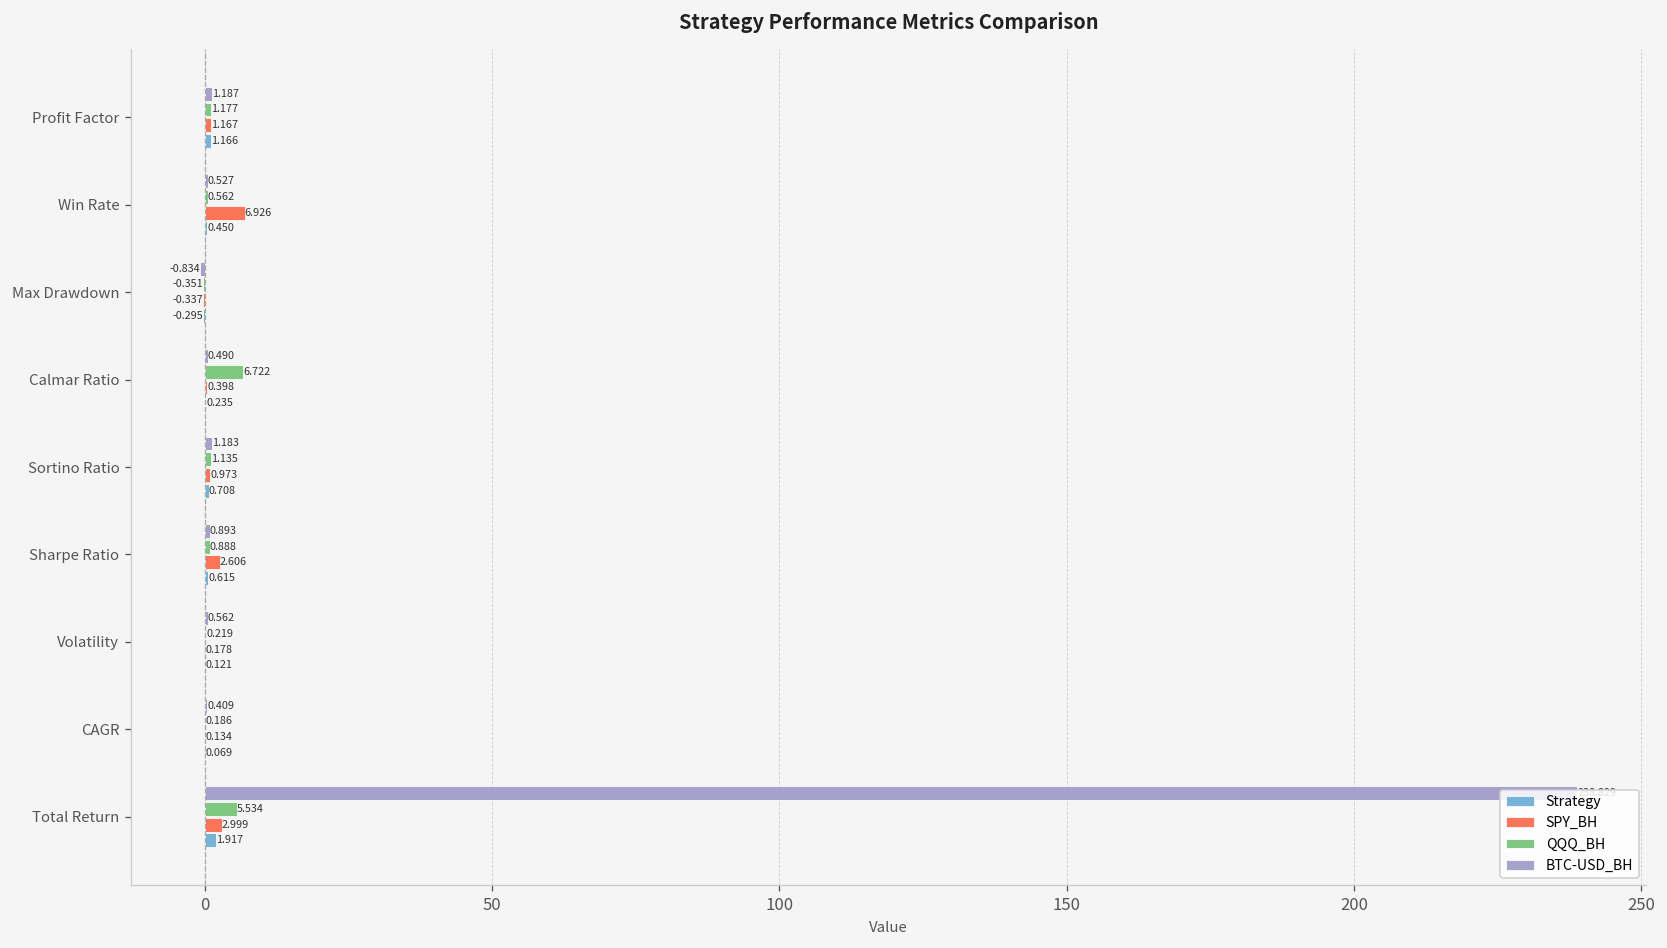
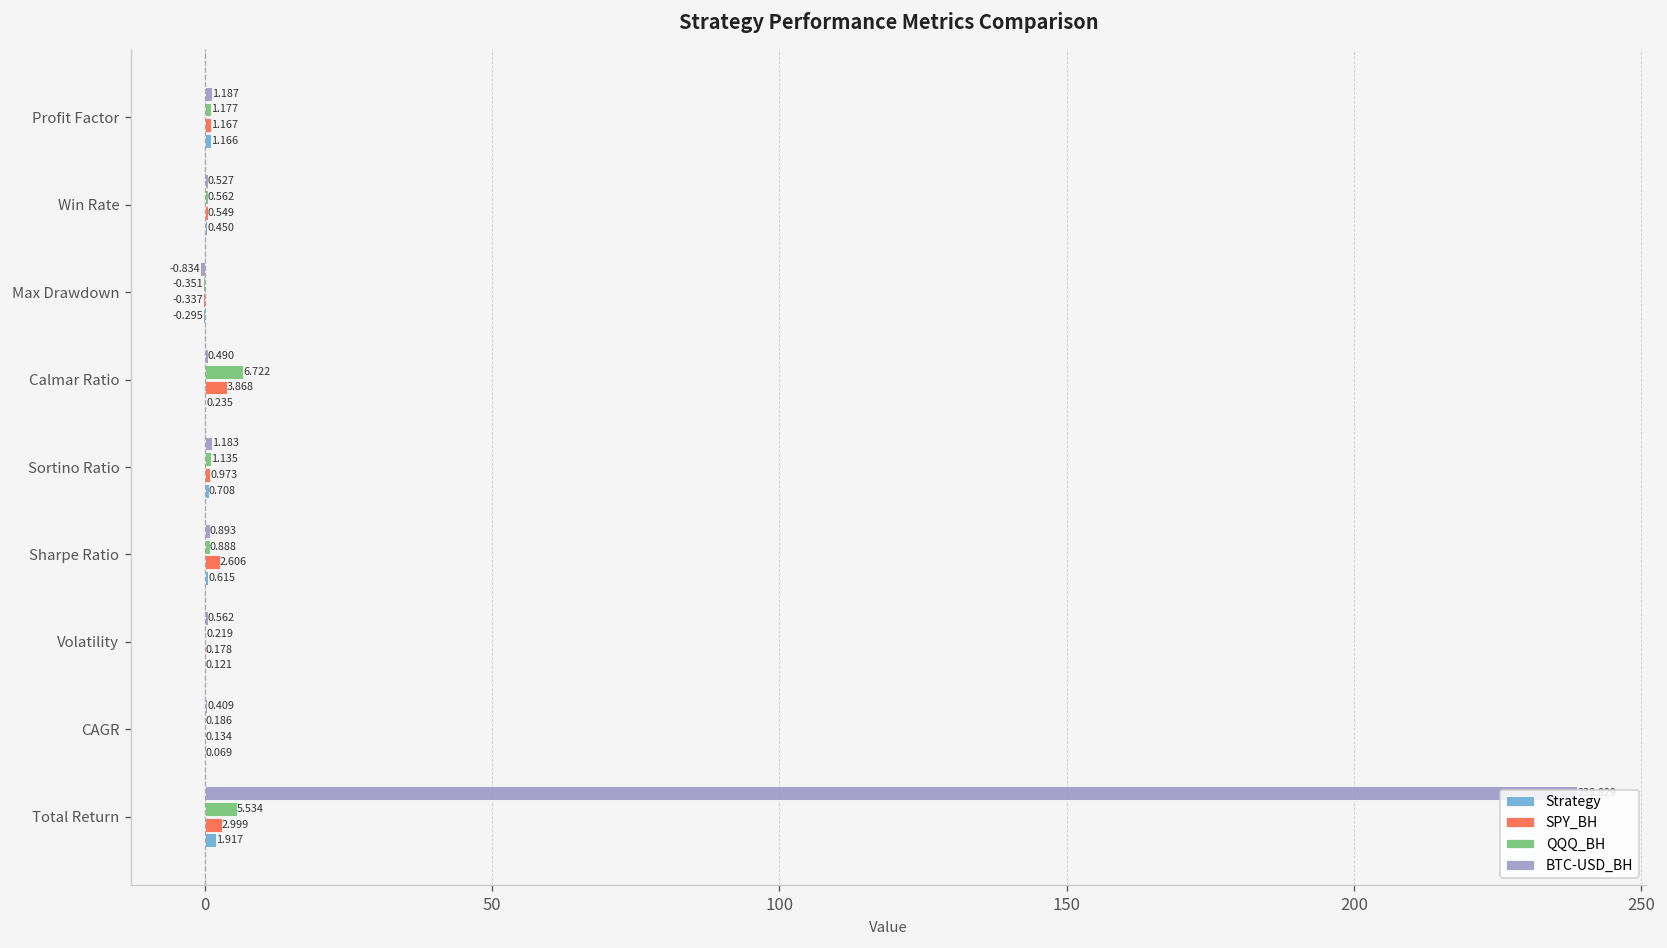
SPY_BH, Win Rate: 6.926 -> 0.549
SPY_BH, Calmar Ratio: 0.398 -> 3.868
